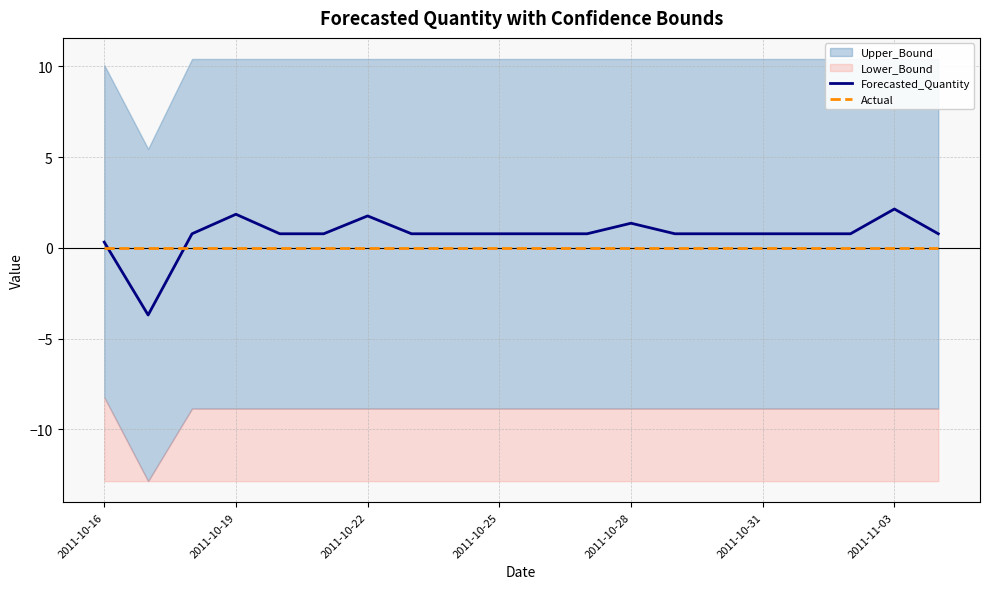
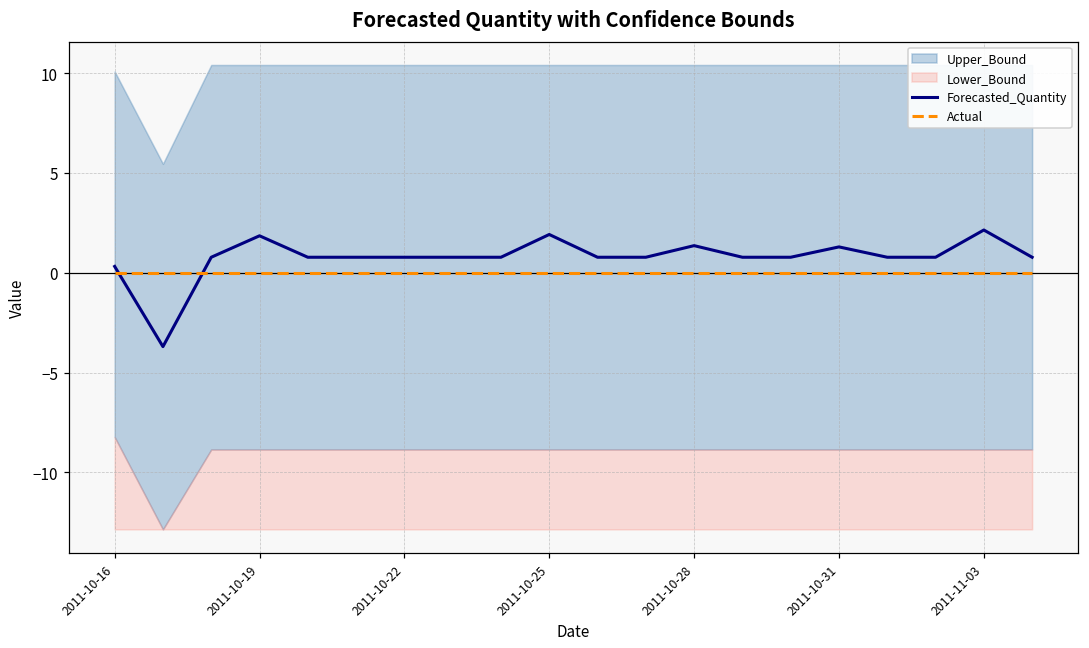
Forecasted_Quantity, 2011-10-22: 1.8 -> 0.8
Forecasted_Quantity, 2011-10-25: 0.8 -> 1.9
Forecasted_Quantity, 2011-10-31: 0.8 -> 1.3
